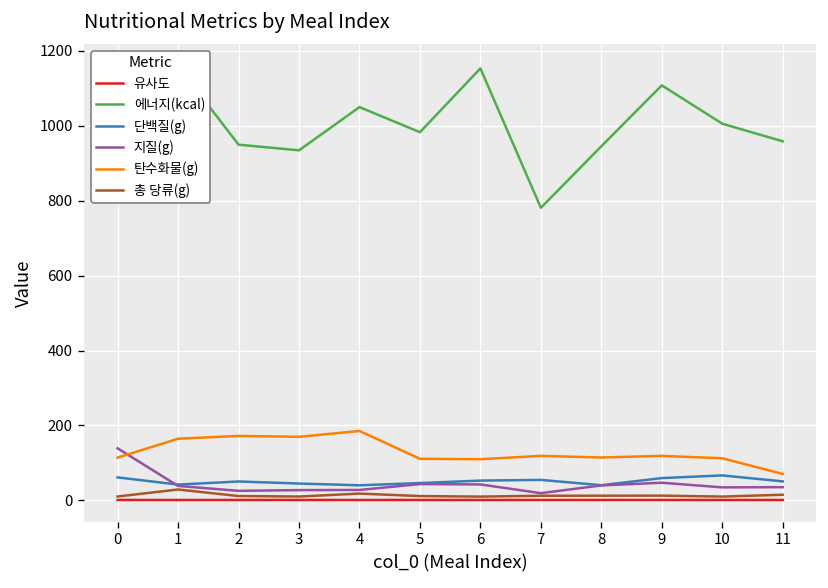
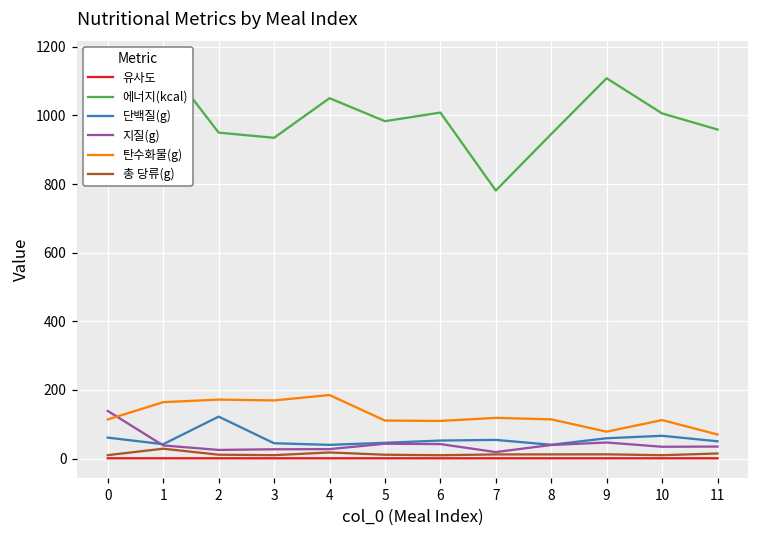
단백질(g), 2: 50 -> 120
에너지(kcal), 6: 1150 -> 1010
탄수화물(g), 9: 120 -> 80
